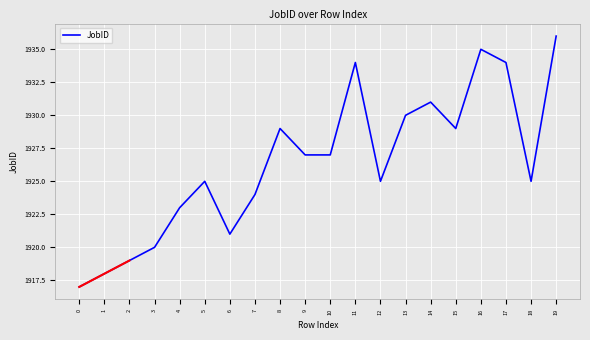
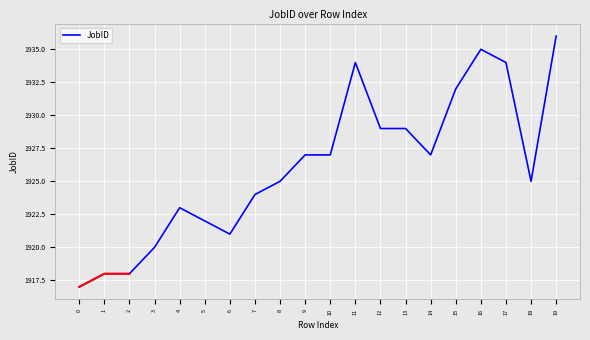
JobID, 2: 1919 -> 1918
JobID, 5: 1925 -> 1922
JobID, 8: 1929 -> 1925
JobID, 12: 1925 -> 1929
JobID, 13: 1930 -> 1929
JobID, 14: 1931 -> 1927
JobID, 15: 1929 -> 1932
